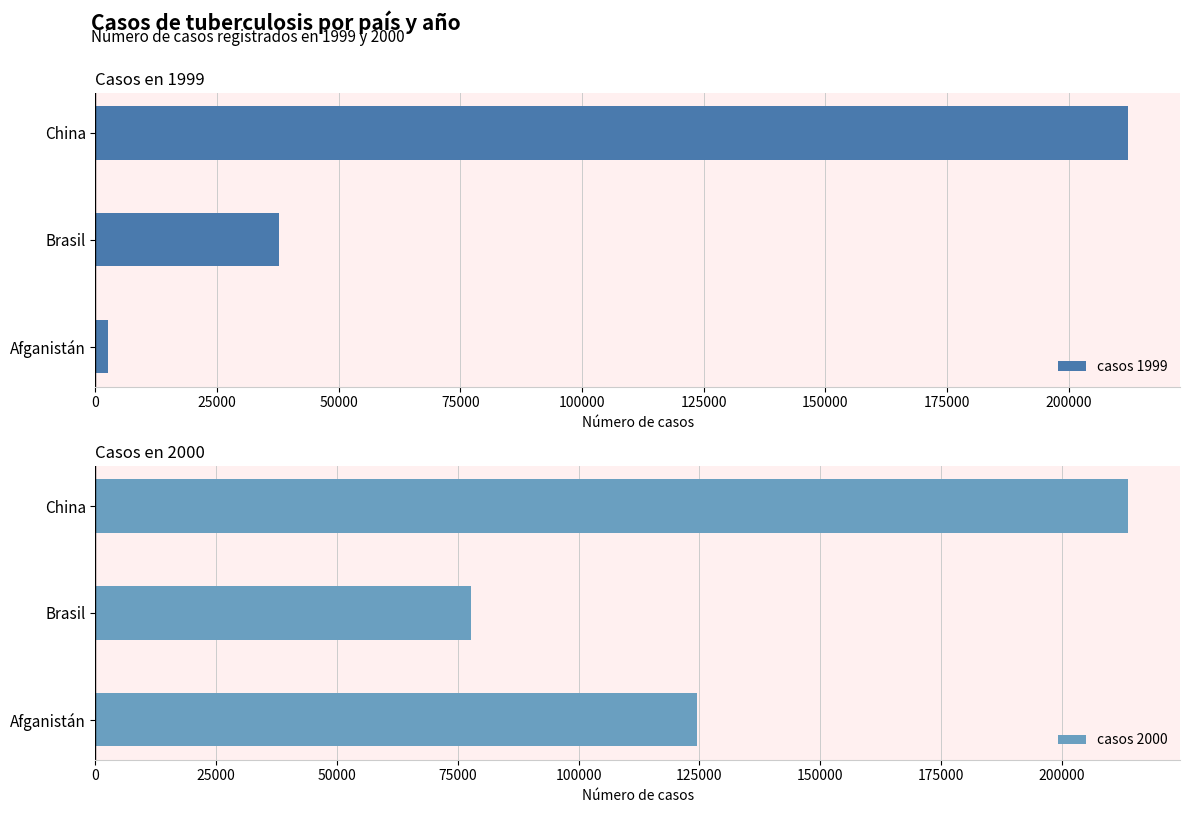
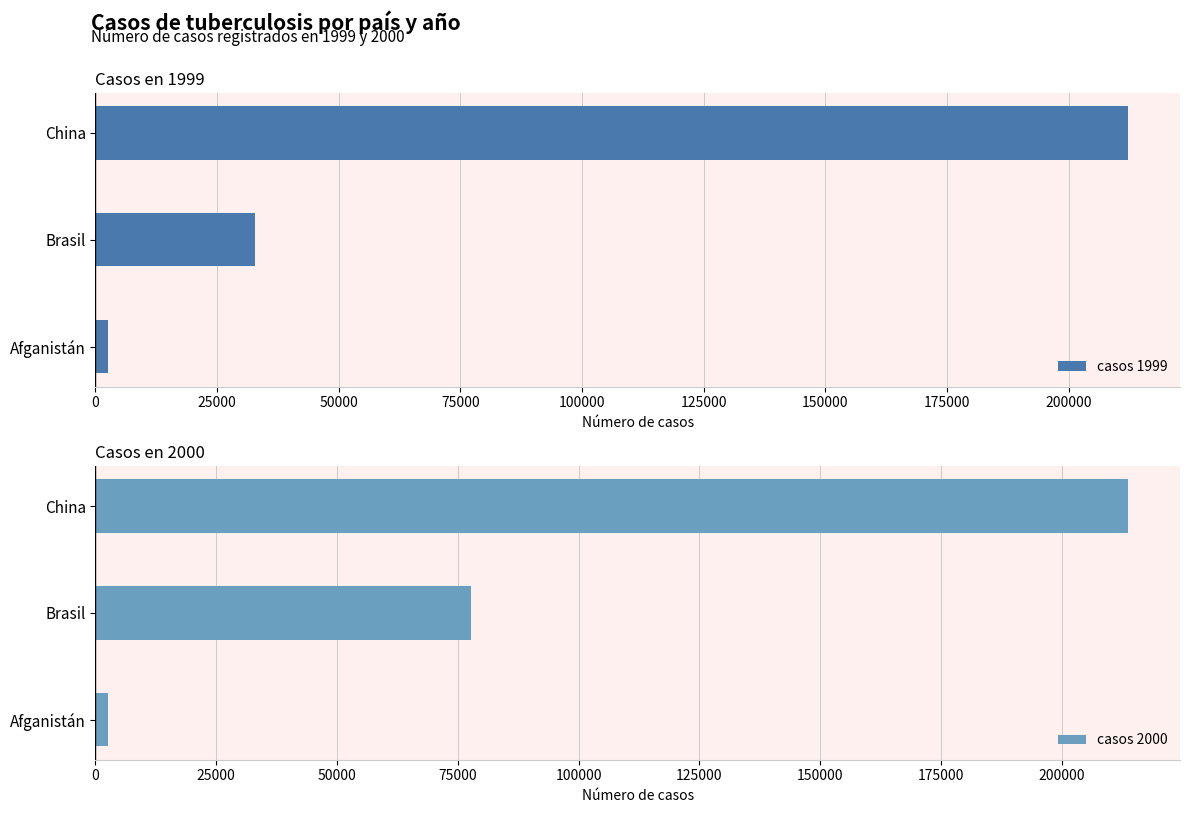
Casos en 1999, Brasil: 38000 -> 33000
Casos en 2000, Afganistán: 125000 -> 3000
